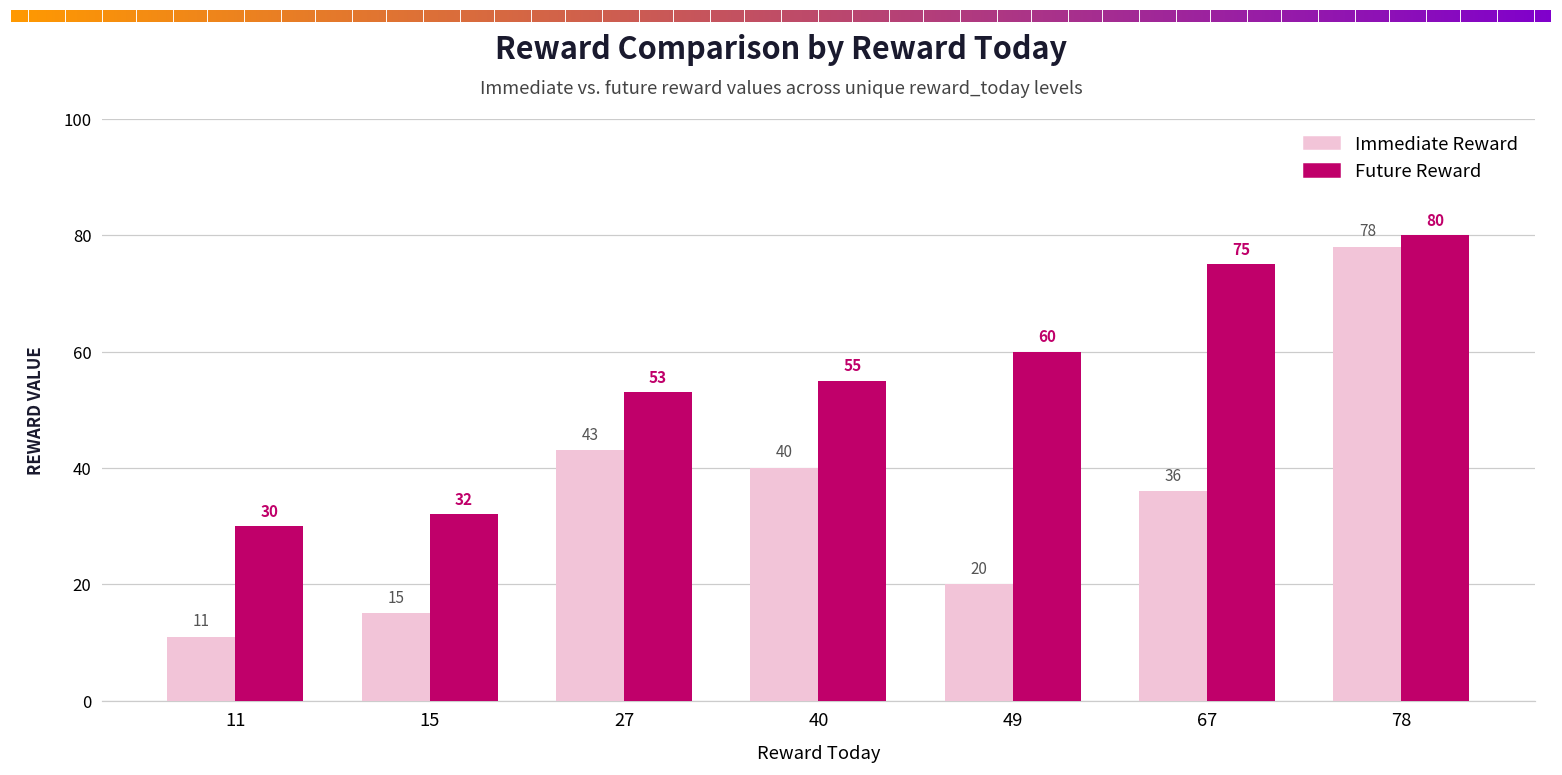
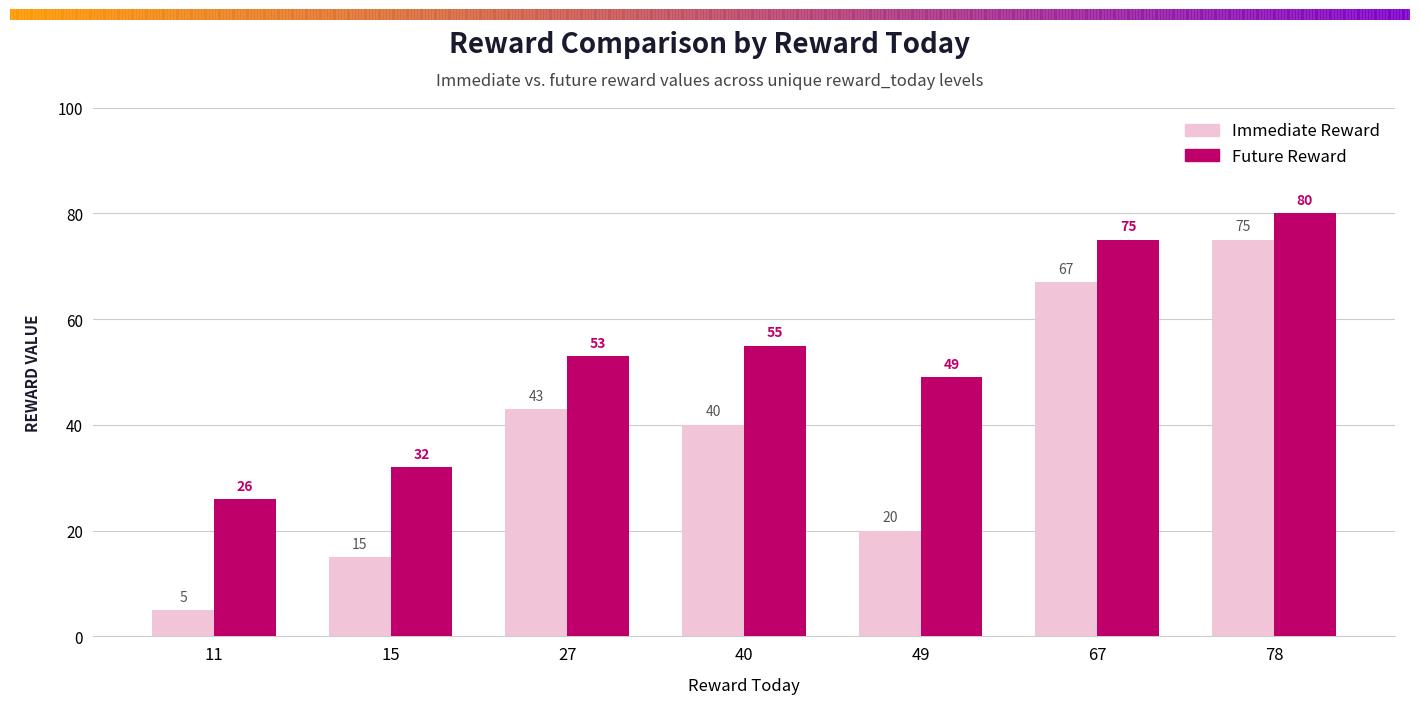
Immediate Reward, 11: 11 -> 5
Future Reward, 11: 30 -> 26
Future Reward, 49: 60 -> 49
Immediate Reward, 67: 36 -> 67
Immediate Reward, 78: 78 -> 75
